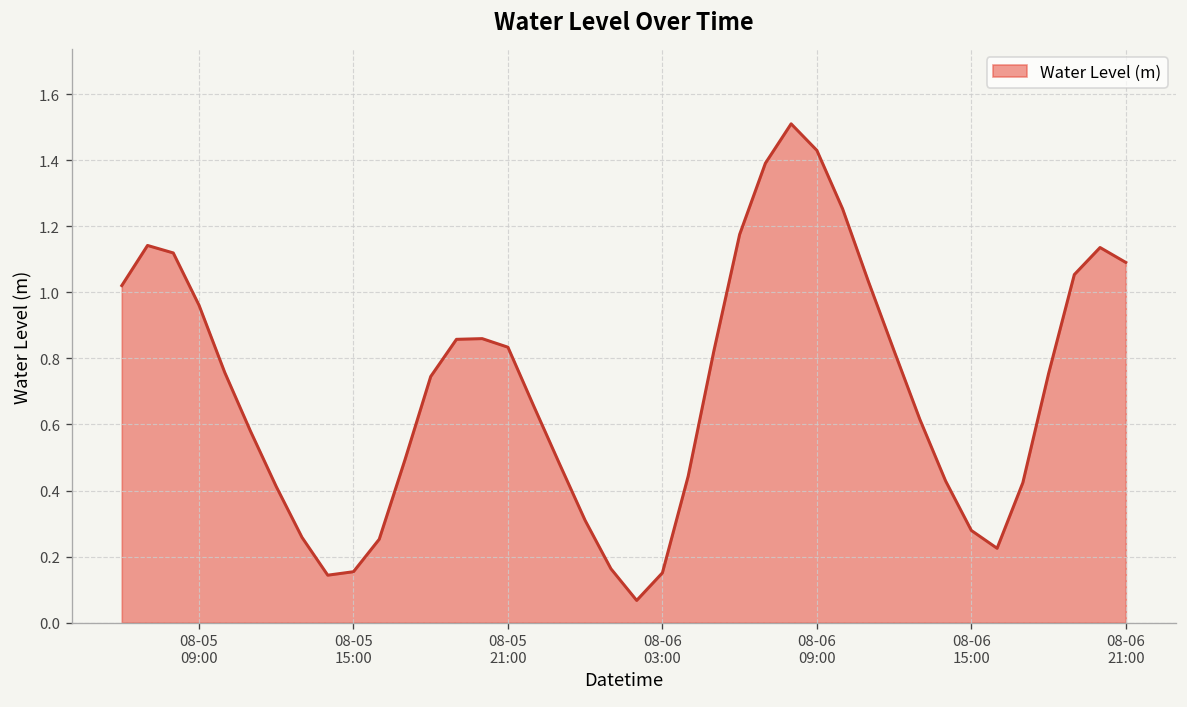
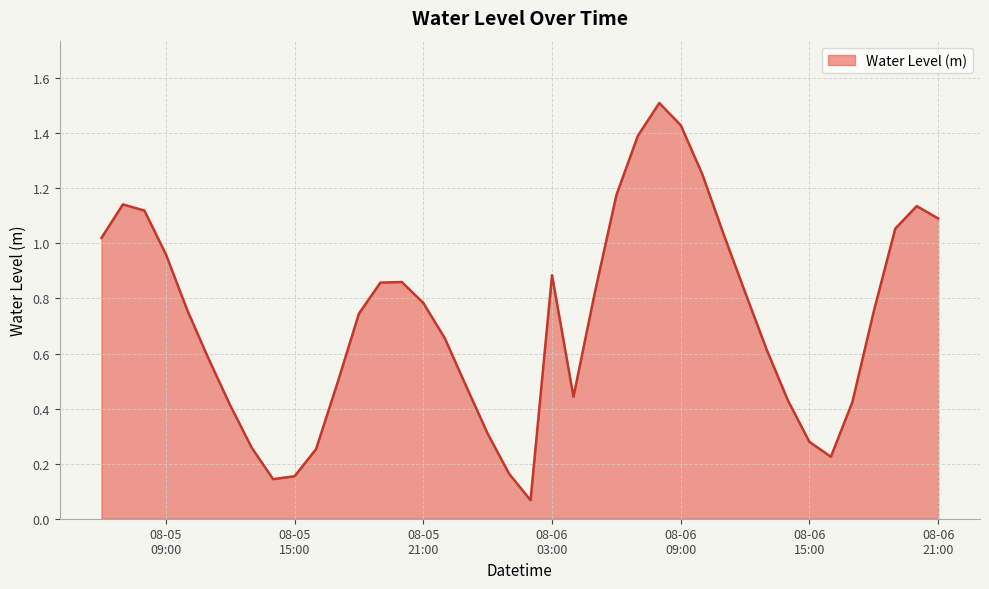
08-05 21:00: 0.83 -> 0.78
08-06 03:00: 0.15 -> 0.88
